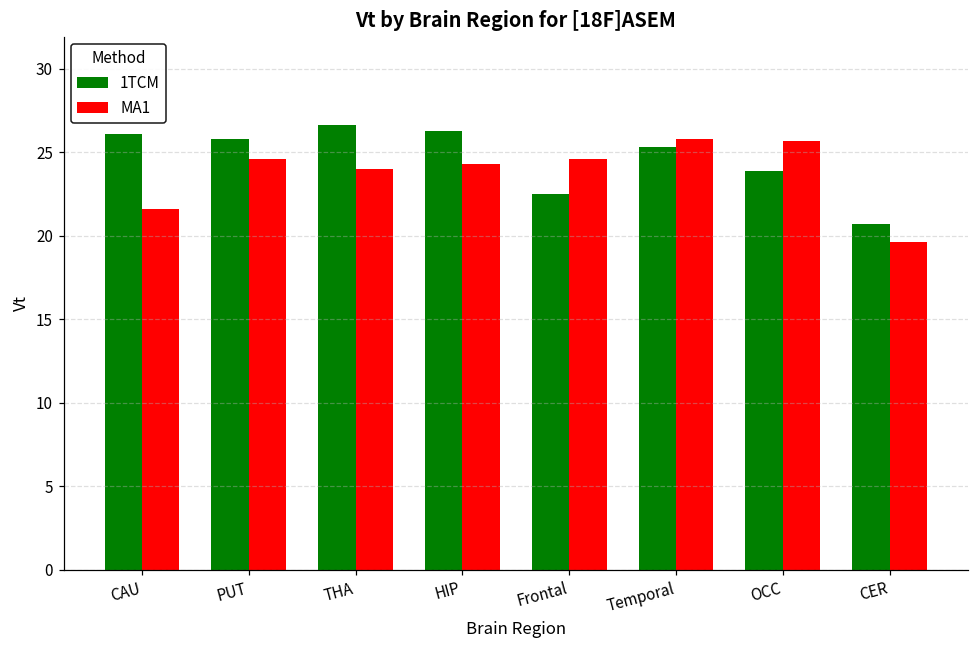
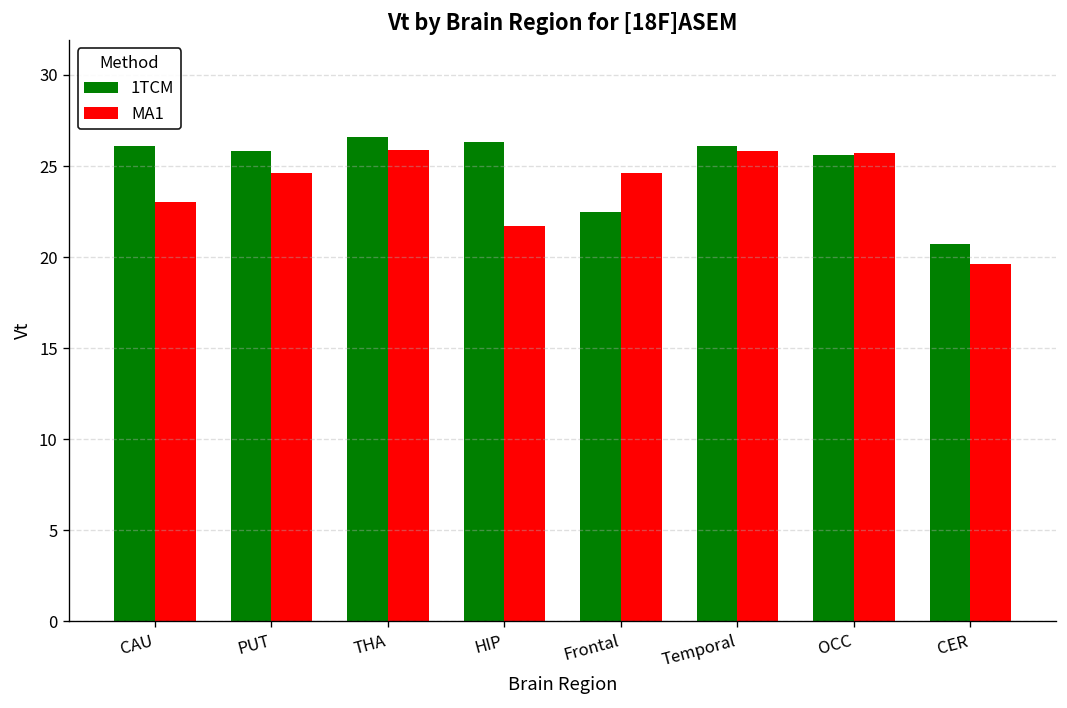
MA1, CAU: 21.6 -> 23.0
MA1, THA: 24.0 -> 25.9
MA1, HIP: 24.3 -> 21.7
1TCM, Temporal: 25.3 -> 26.1
1TCM, OCC: 23.9 -> 25.6
